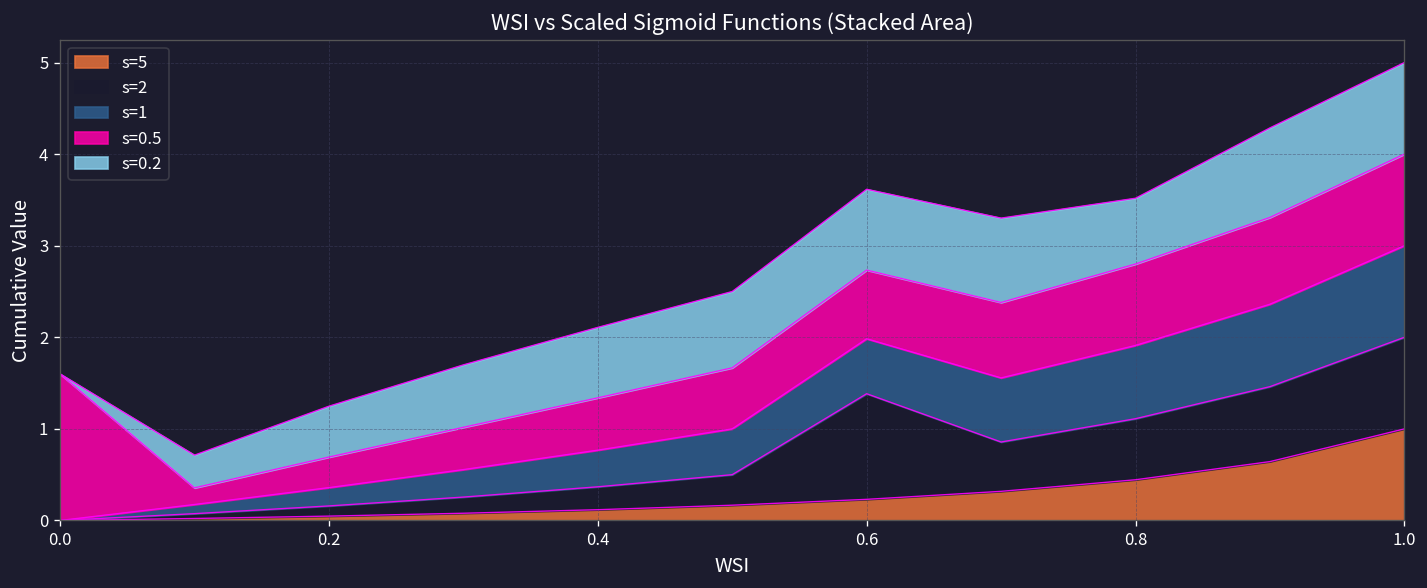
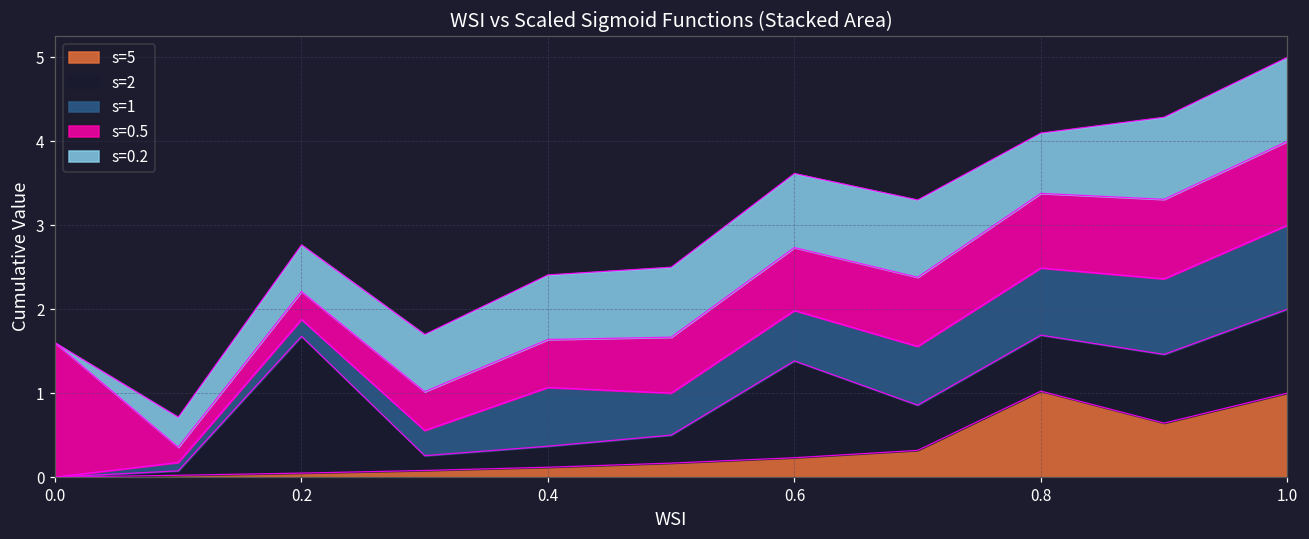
s=2, 0.2: 0.1 -> 1.6
s=1, 0.4: 0.4 -> 0.7
s=5, 0.8: 0.4 -> 1.0
